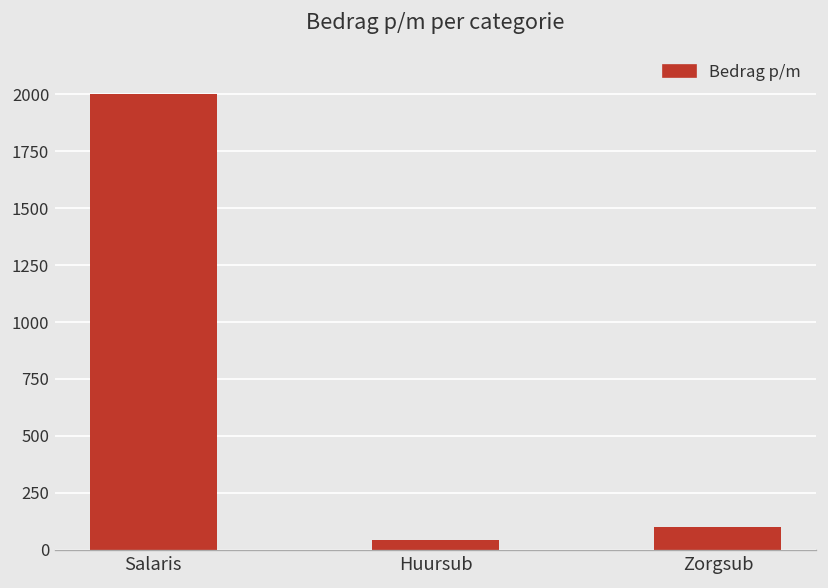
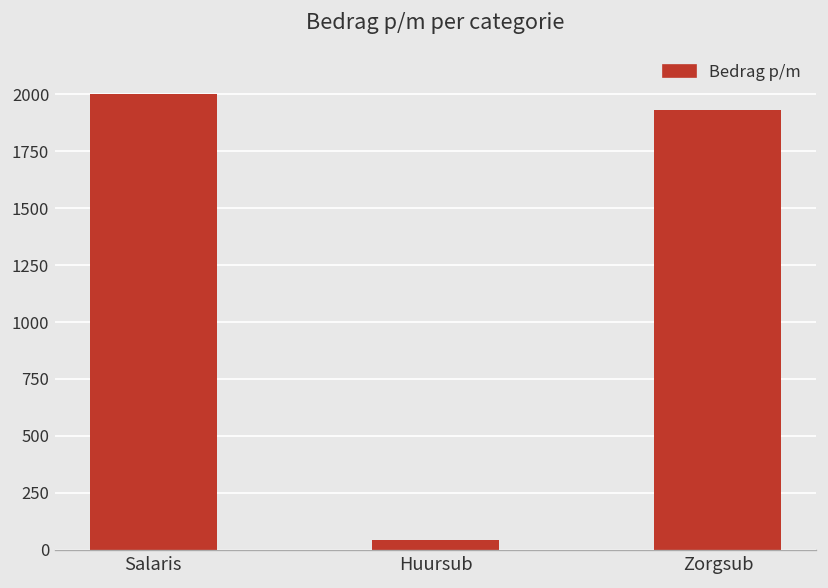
Zorgsub: 100 -> 1930
